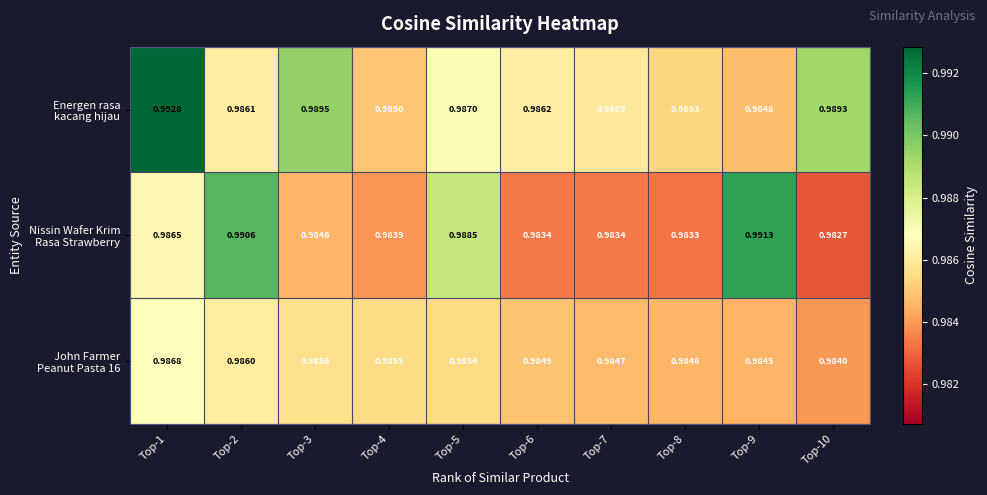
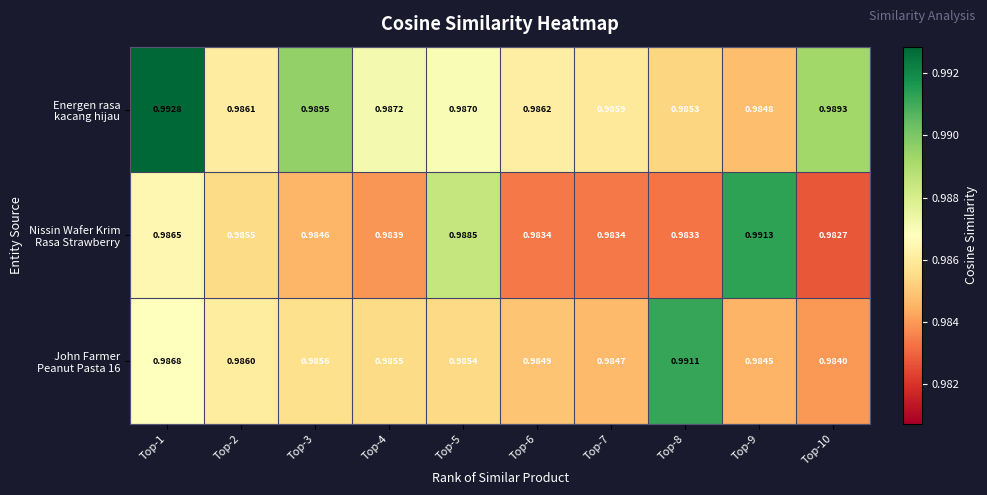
Energen rasa kacang hijau, Top-4: 0.9850 -> 0.9872
Nissin Wafer Krim Rasa Strawberry, Top-2: 0.9906 -> 0.9855
John Farmer Peanut Pasta 16, Top-8: 0.9846 -> 0.9911
